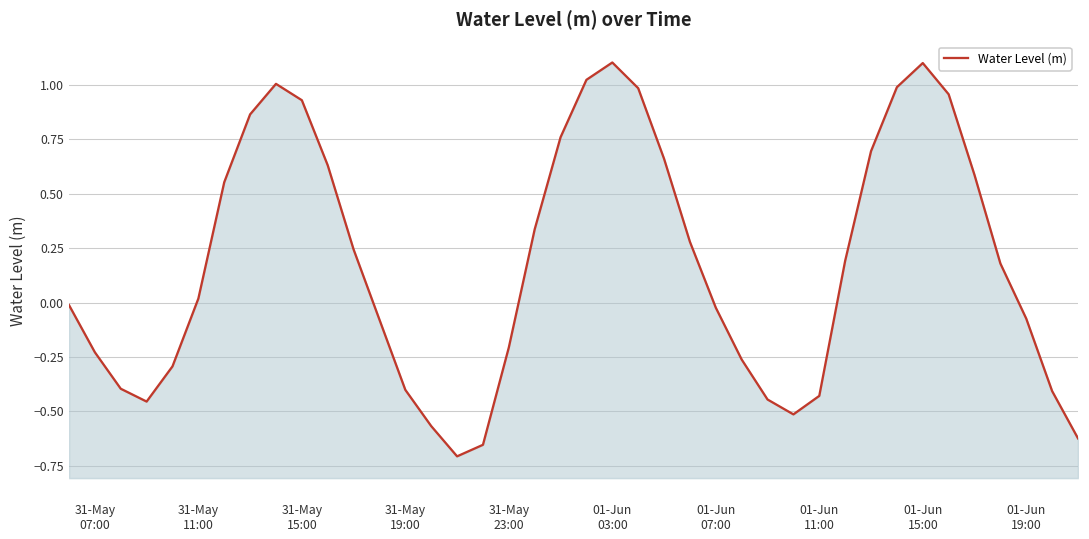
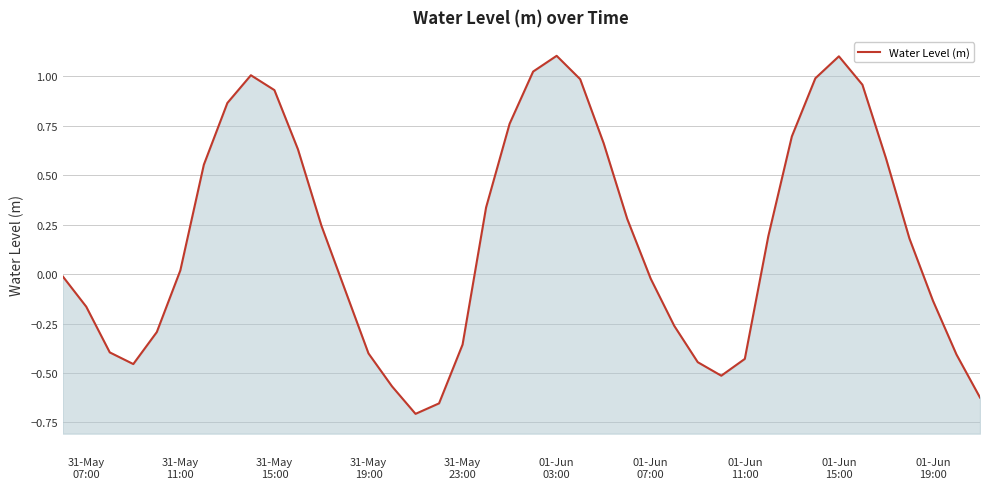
31-May 07:00: -0.23 -> -0.16
31-May 23:00: -0.21 -> -0.36
01-Jun 19:00: -0.07 -> -0.13
